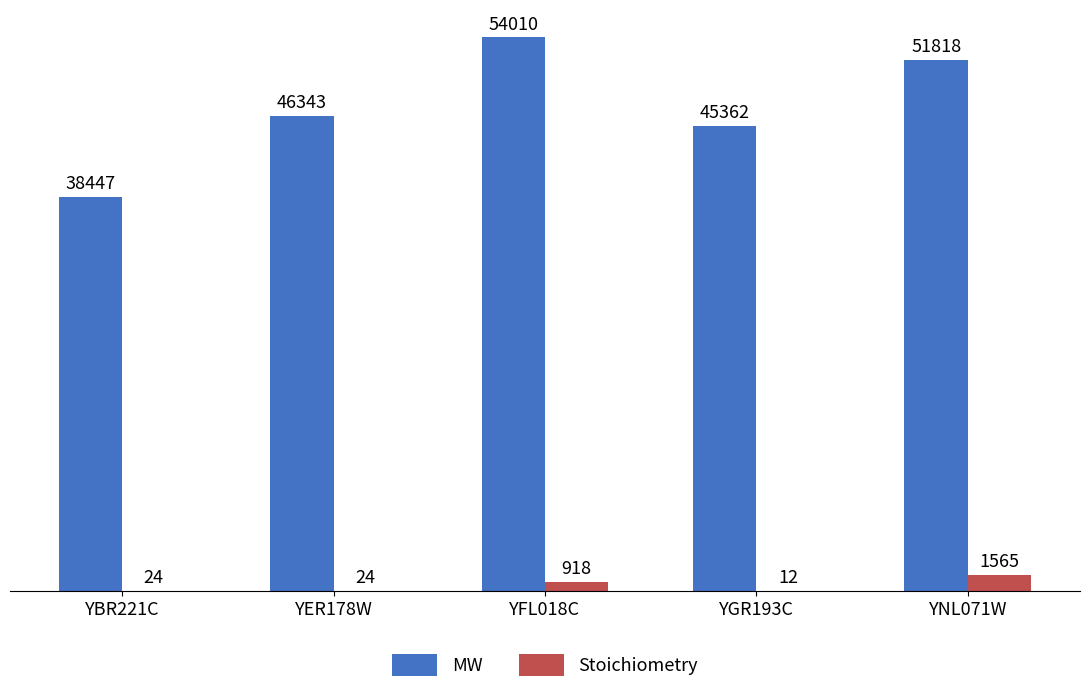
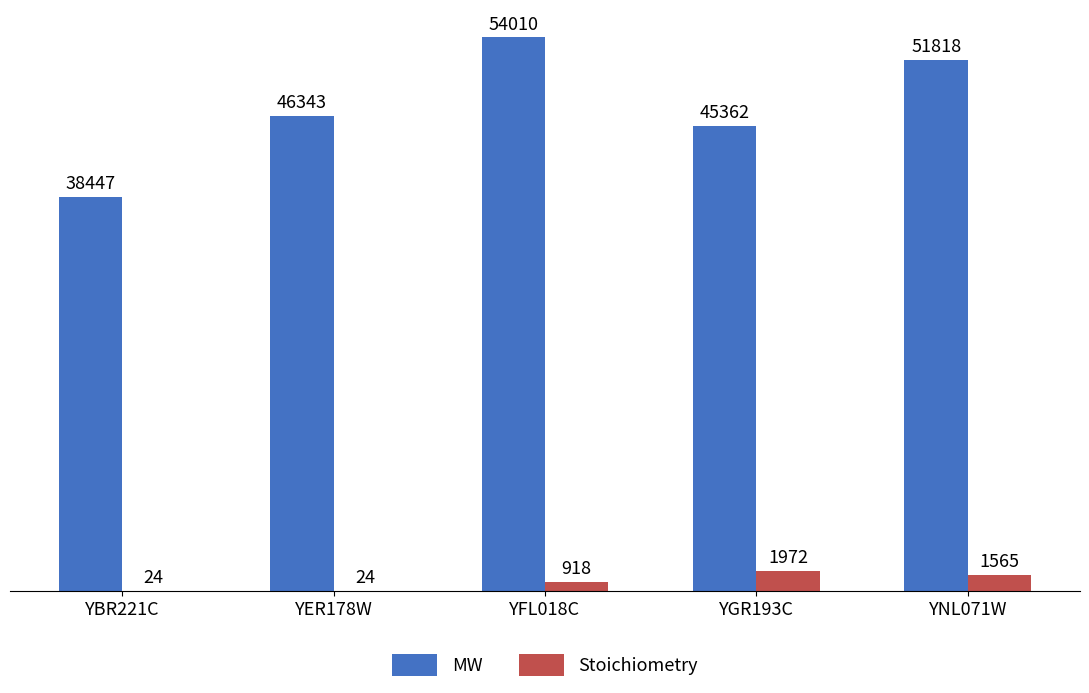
Stoichiometry, YGR193C: 12 -> 1972
